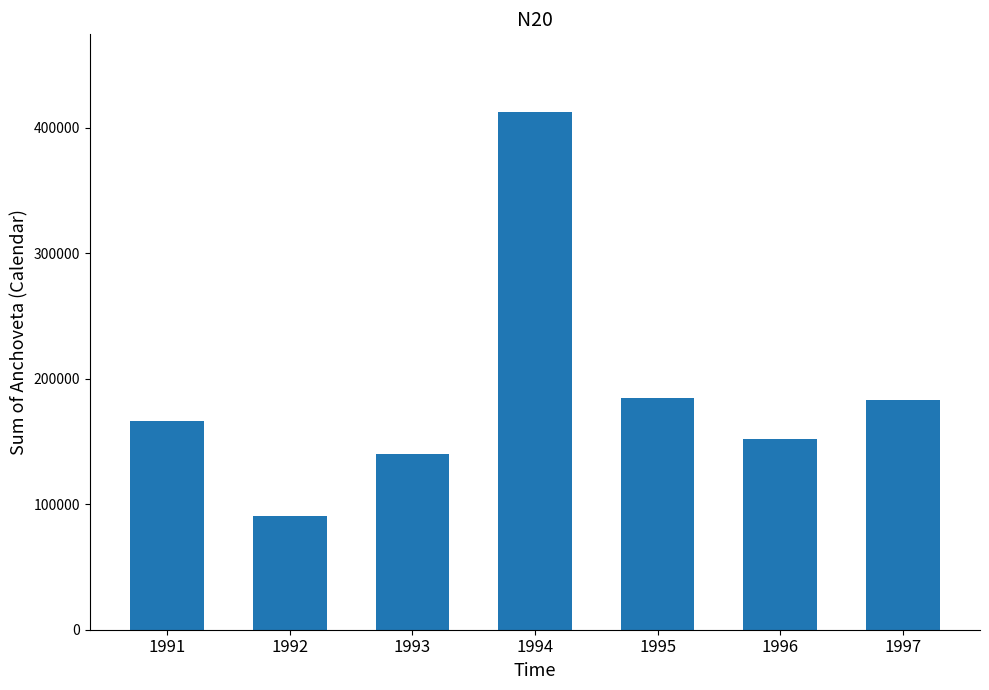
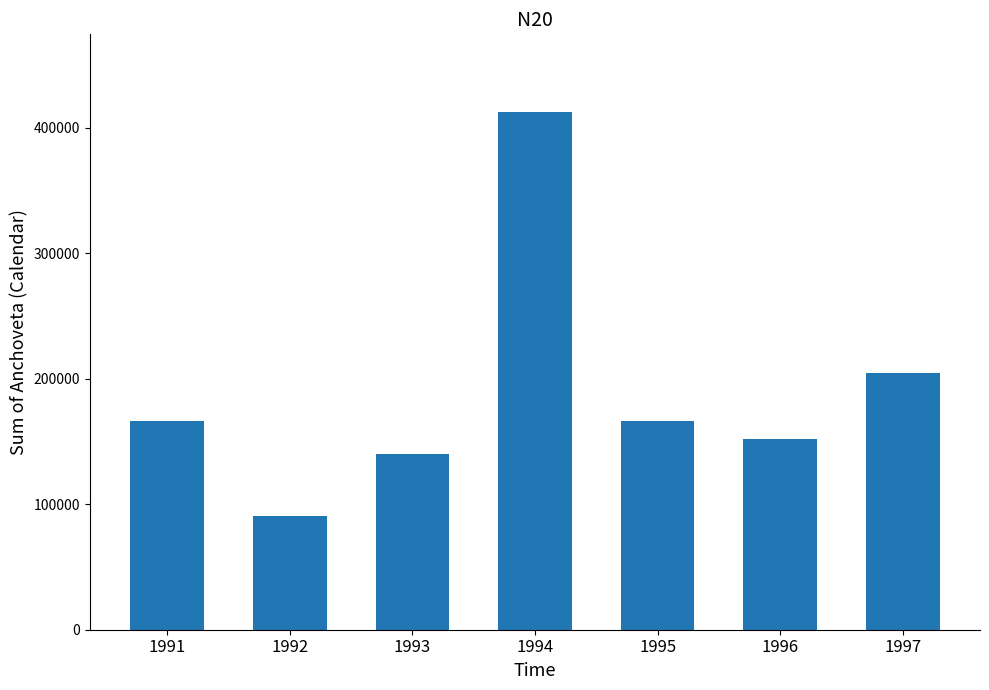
1995: 185000 -> 167000
1997: 183000 -> 205000
